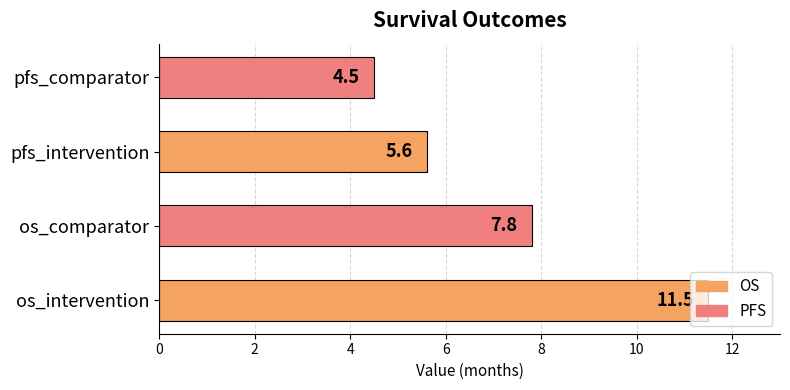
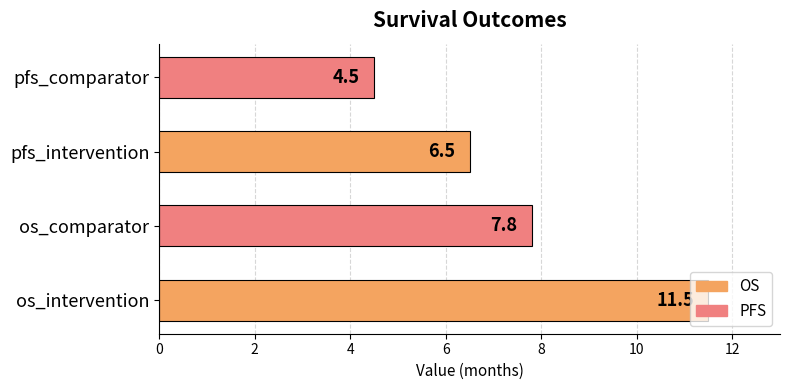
pfs_intervention: 5.6 -> 6.5
